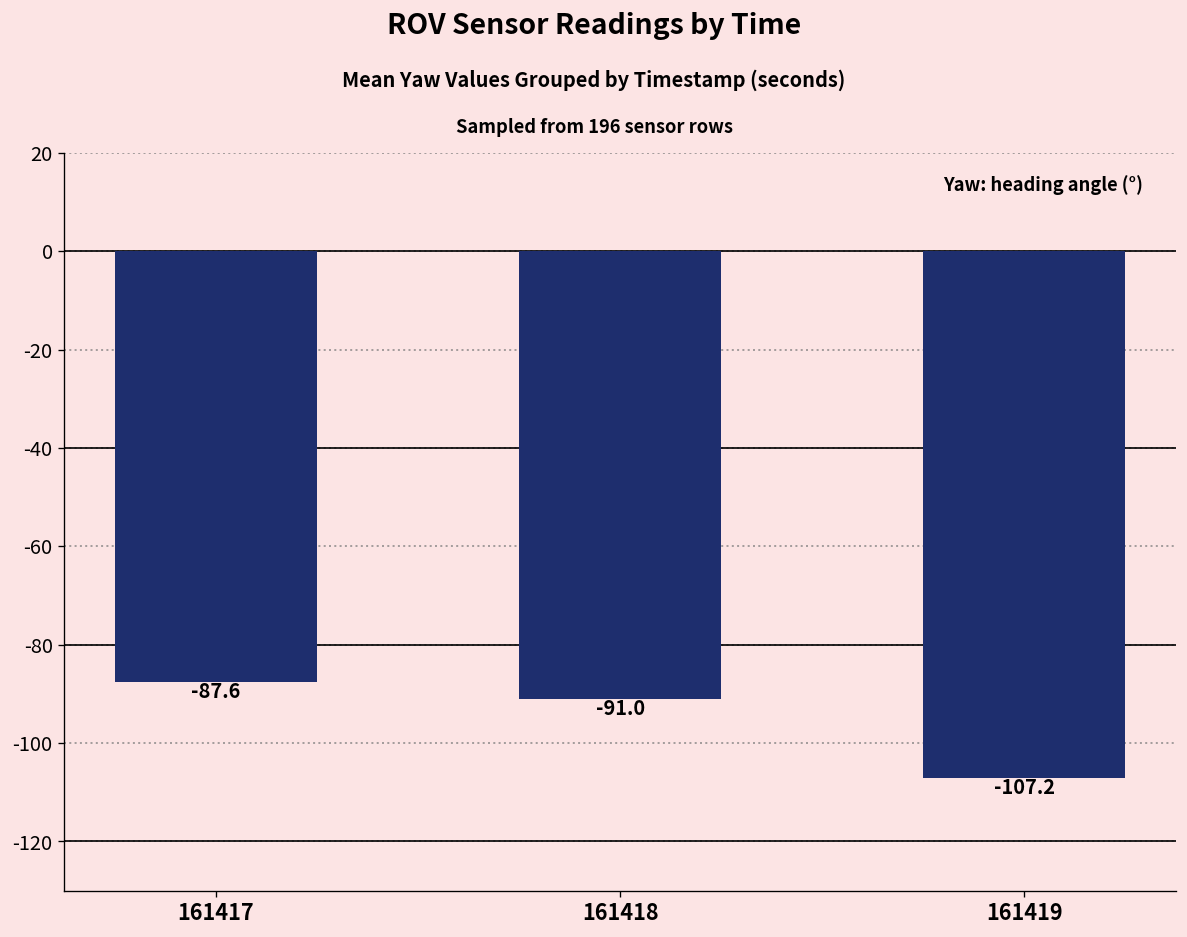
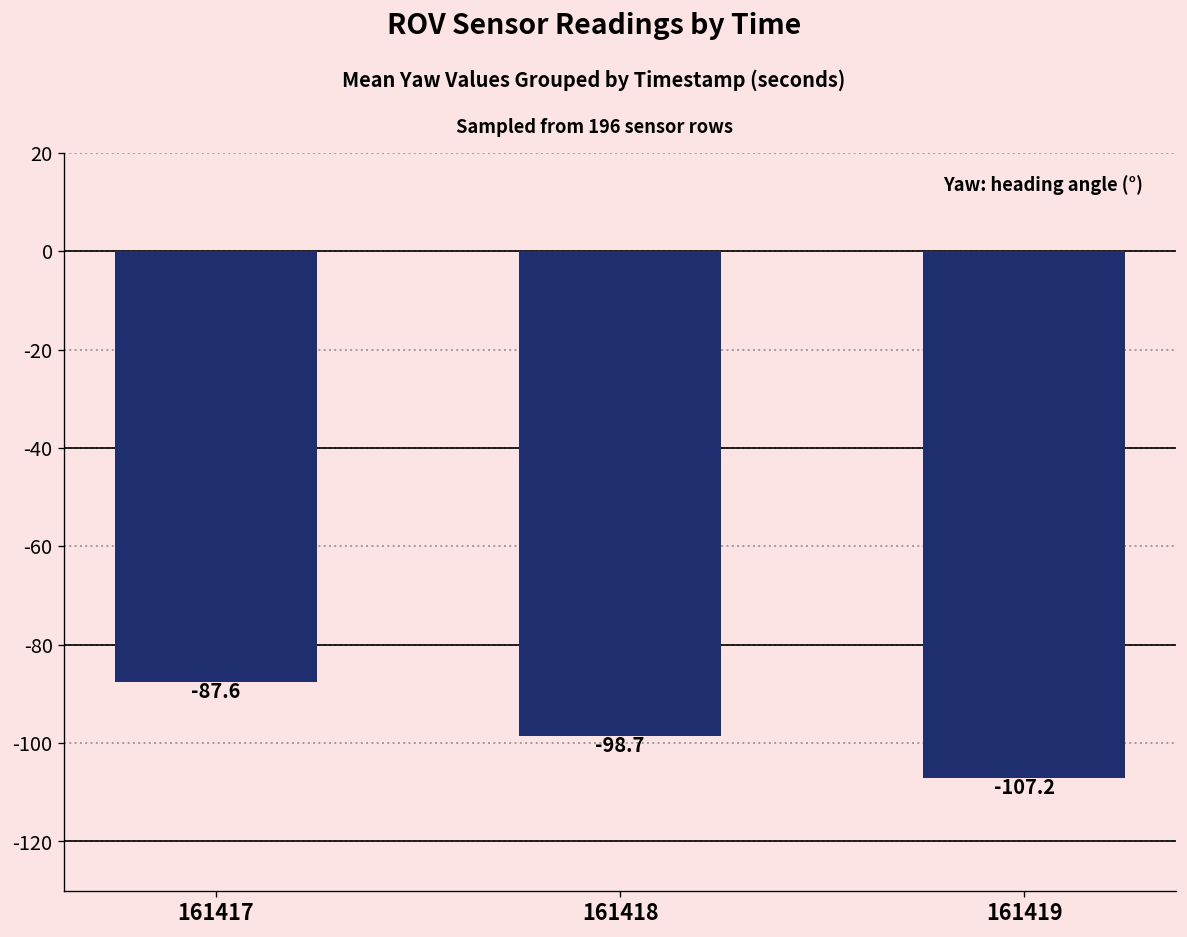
161418: -91.0 -> -98.7
